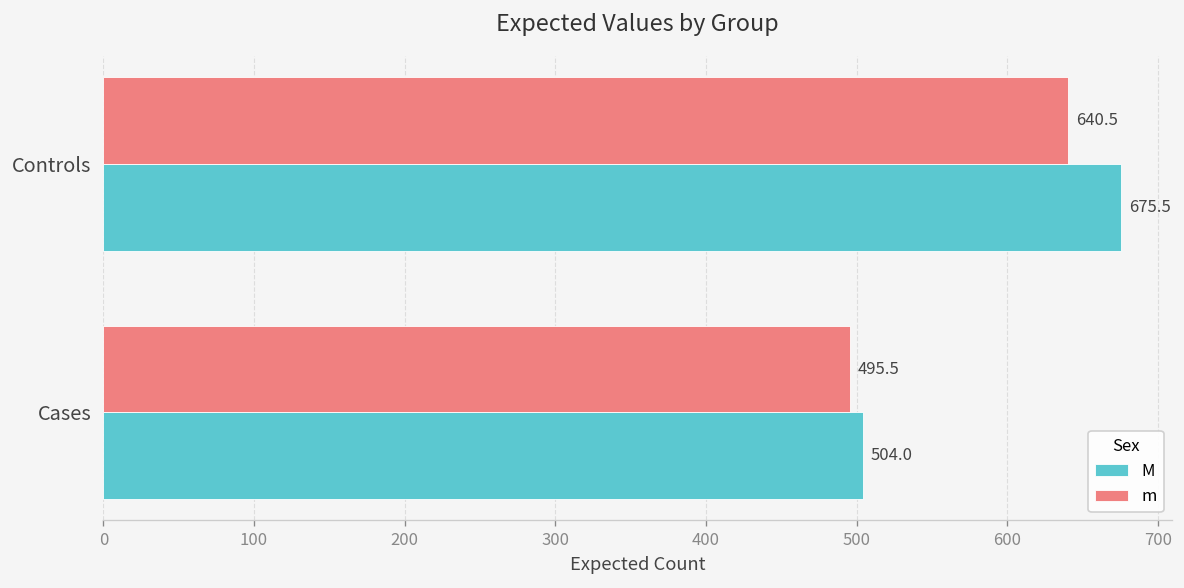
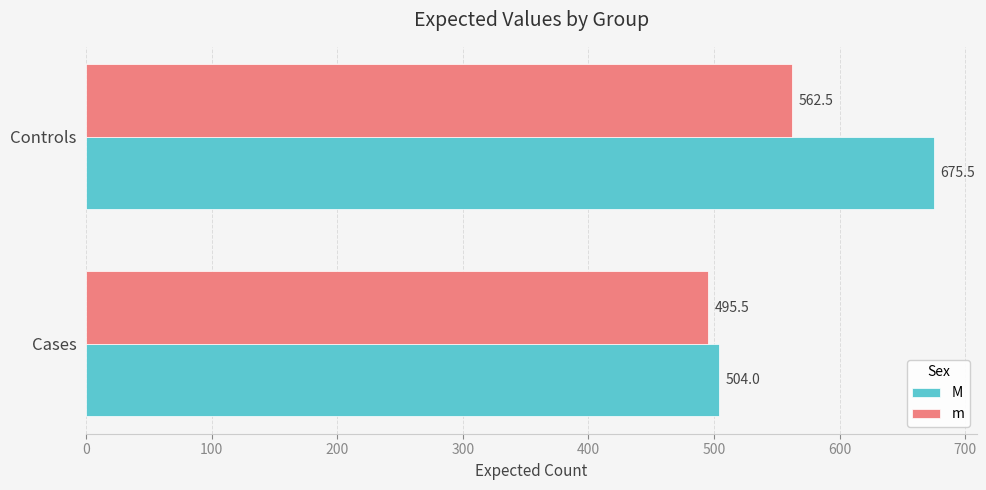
m, Controls: 640.5 -> 562.5
